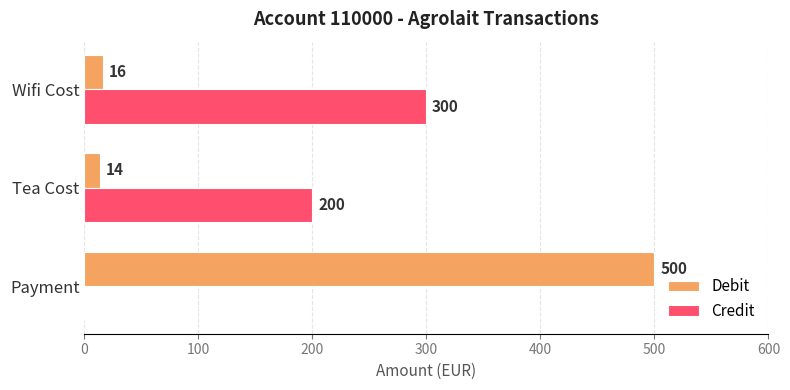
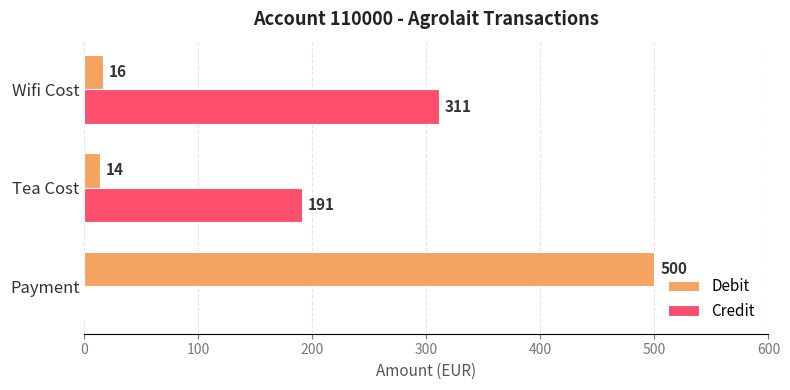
Credit, Wifi Cost: 300 -> 311
Credit, Tea Cost: 200 -> 191
